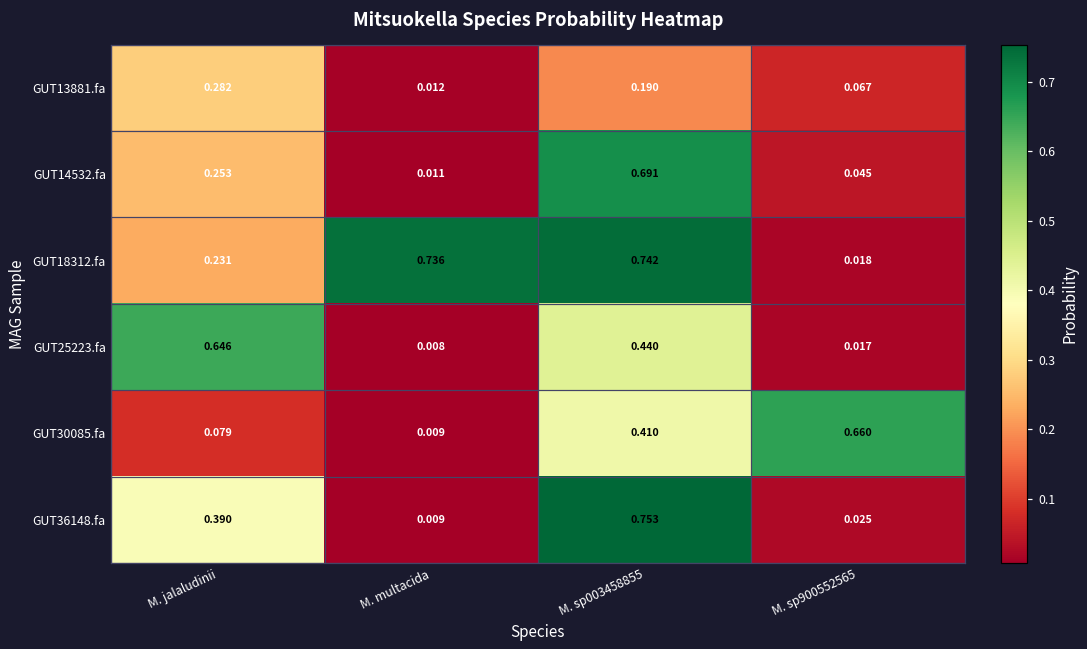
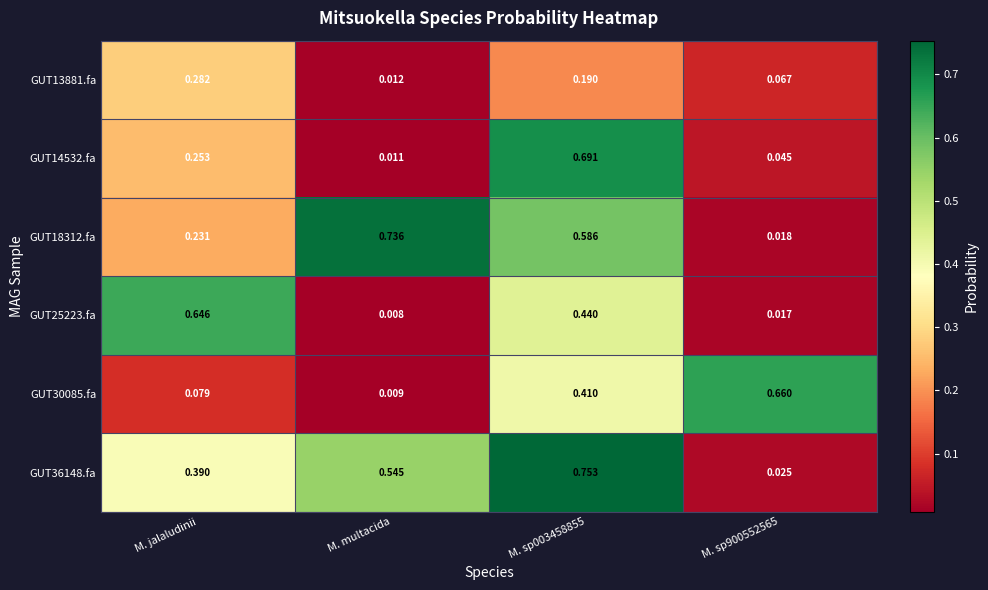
GUT18312.fa, M. sp003458855: 0.742 -> 0.586
GUT36148.fa, M. multacida: 0.009 -> 0.545
